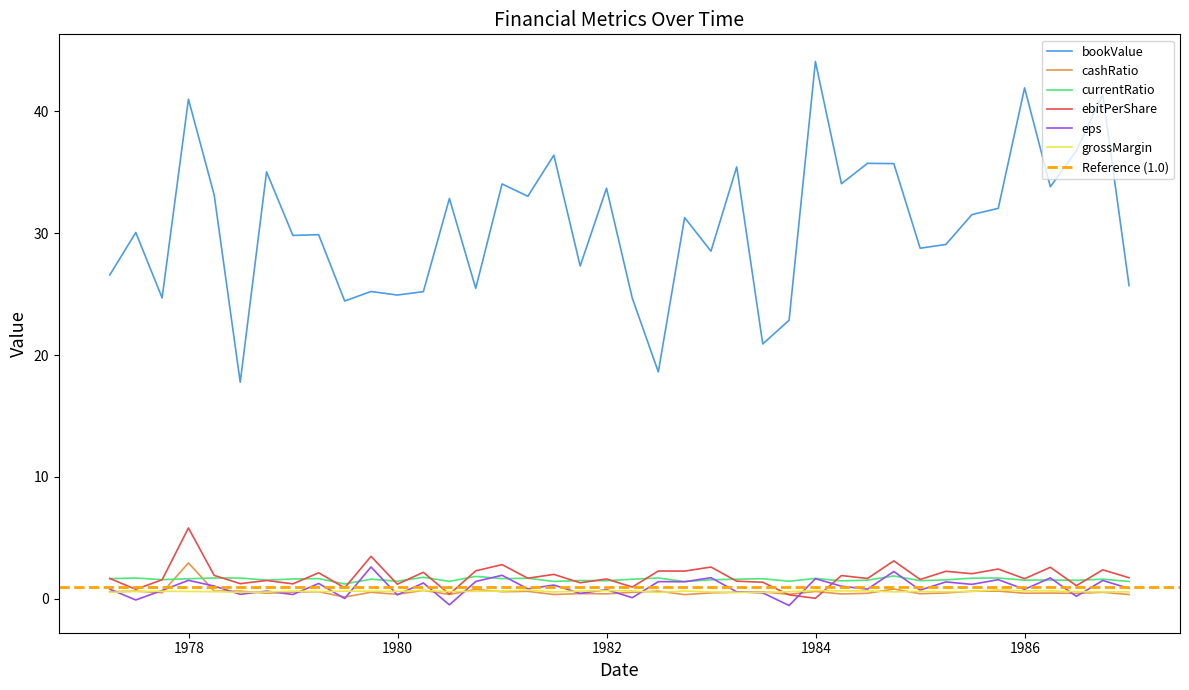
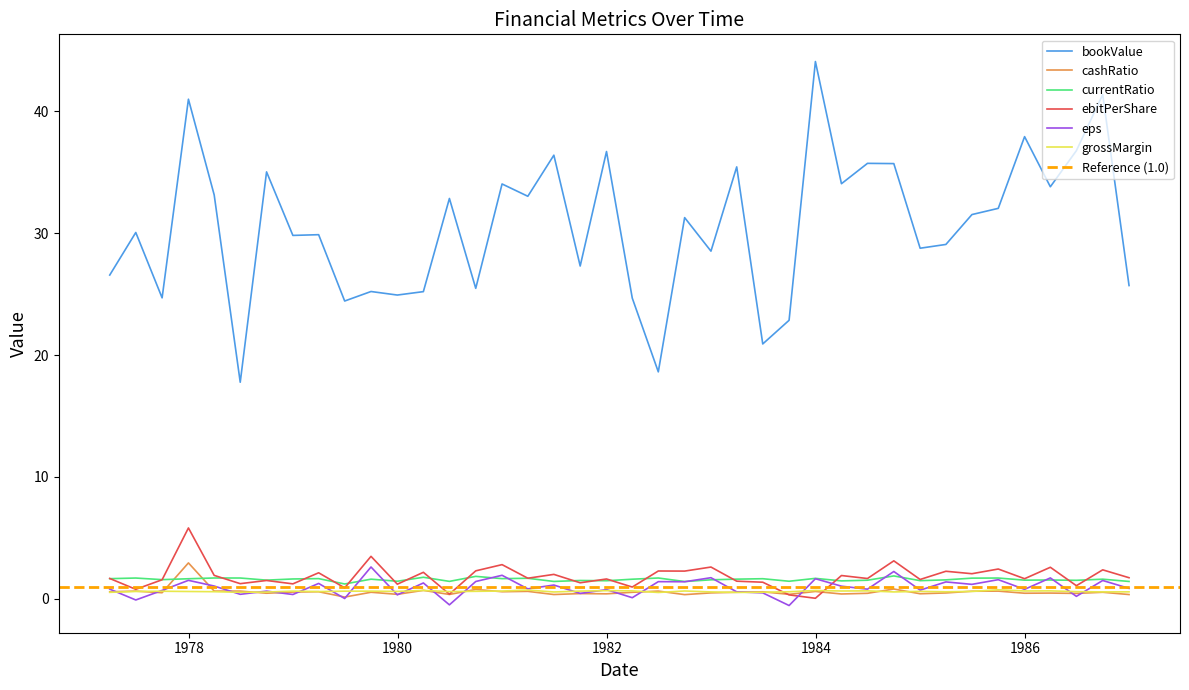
bookValue, 1982: 33.7 -> 36.7
bookValue, 1986: 41.9 -> 37.9
